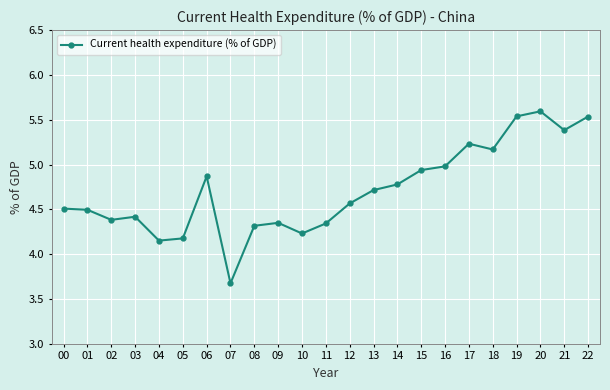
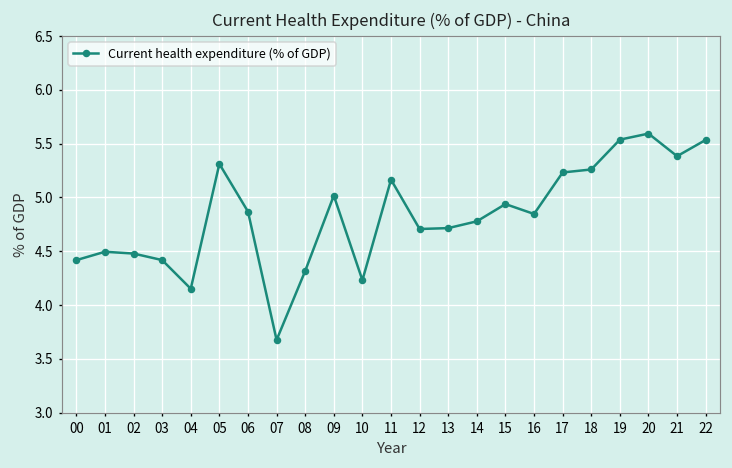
00: 4.5 -> 4.4
02: 4.4 -> 4.5
05: 4.2 -> 5.3
09: 4.3 -> 5.0
11: 4.3 -> 5.2
12: 4.6 -> 4.7
16: 5.0 -> 4.8
18: 5.2 -> 5.3
